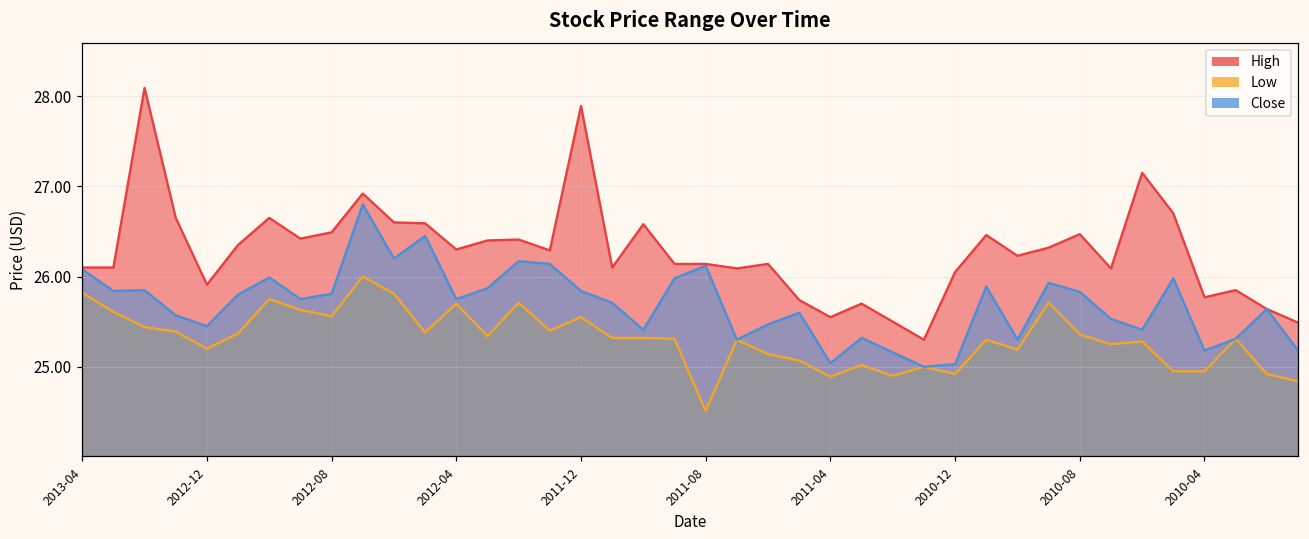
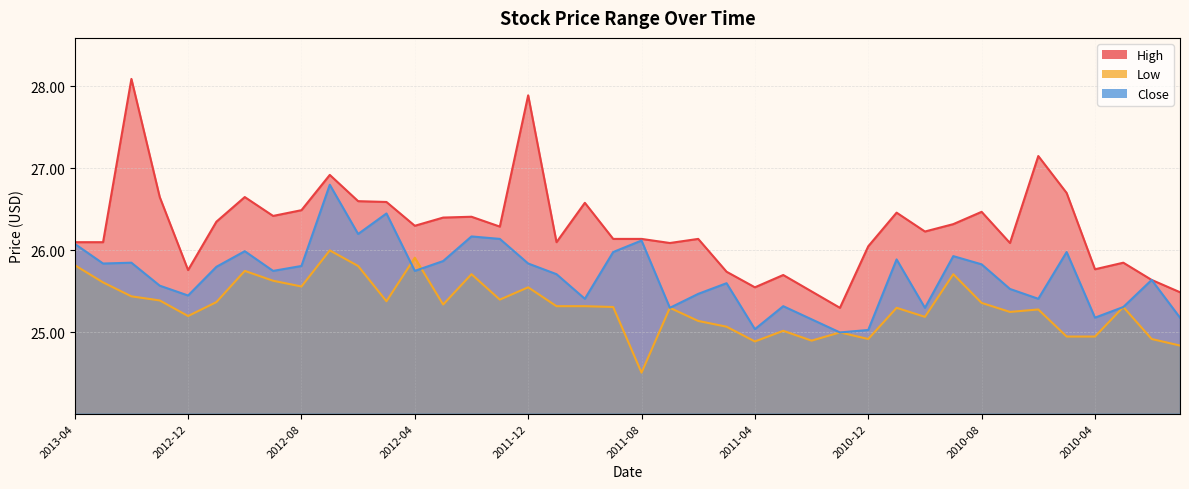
High, 2012-12: 25.9 -> 25.8
Low, 2012-04: 25.7 -> 25.9
